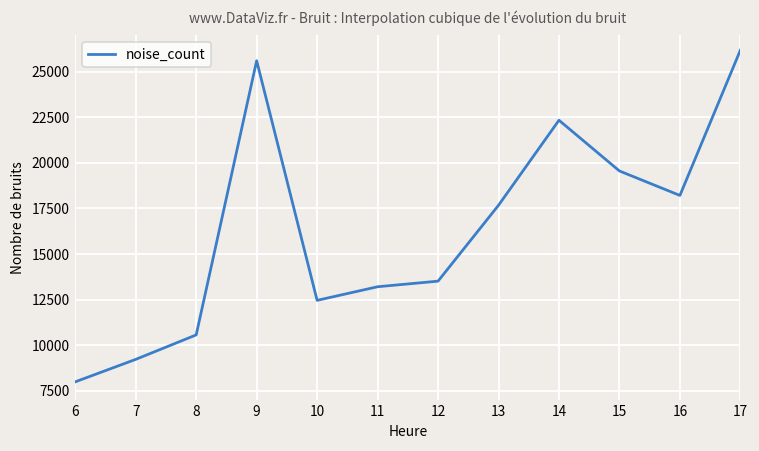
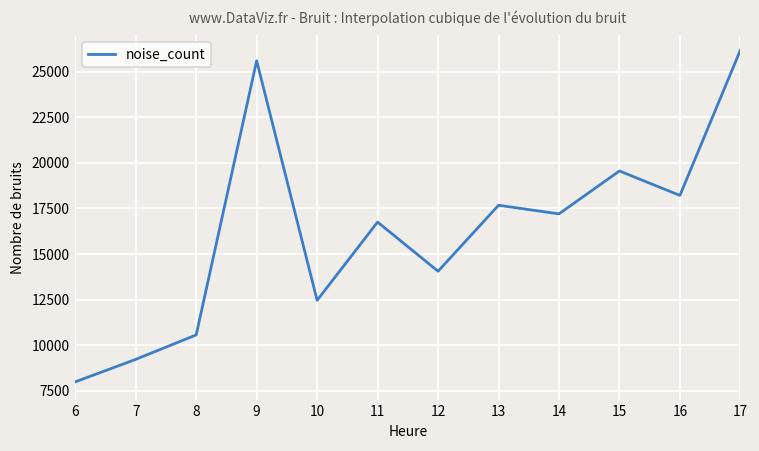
11: 13200 -> 16800
12: 13500 -> 14100
14: 22300 -> 17200
